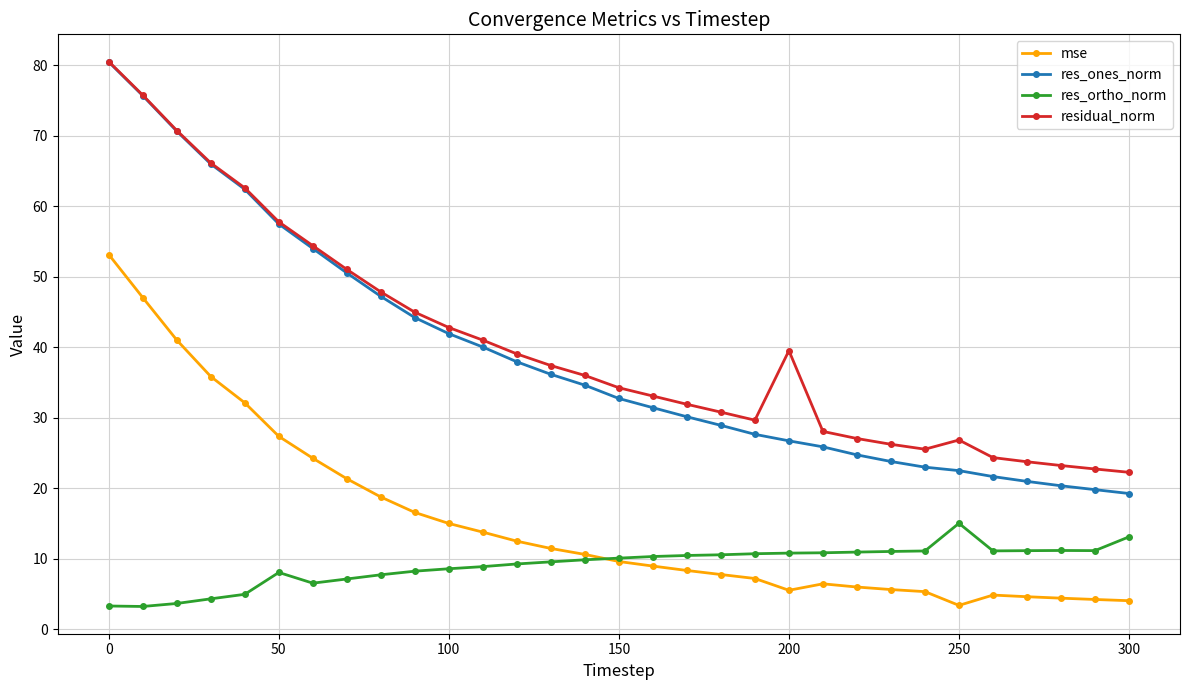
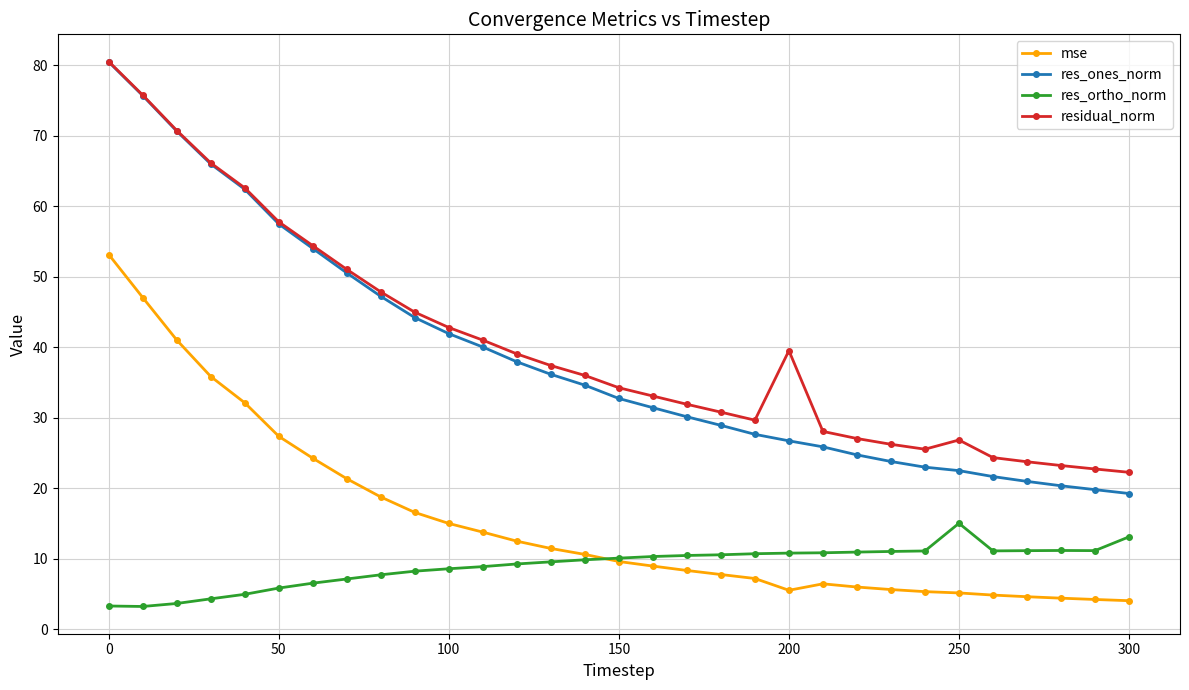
res_ortho_norm, 50: 8 -> 6
mse, 250: 3 -> 5
